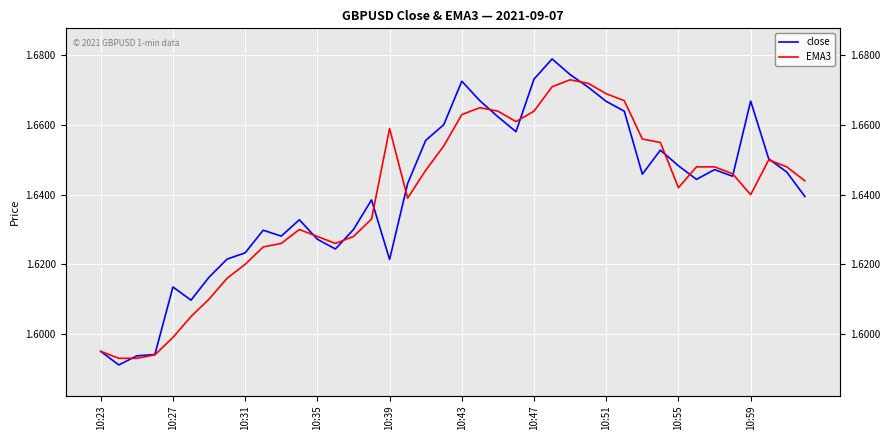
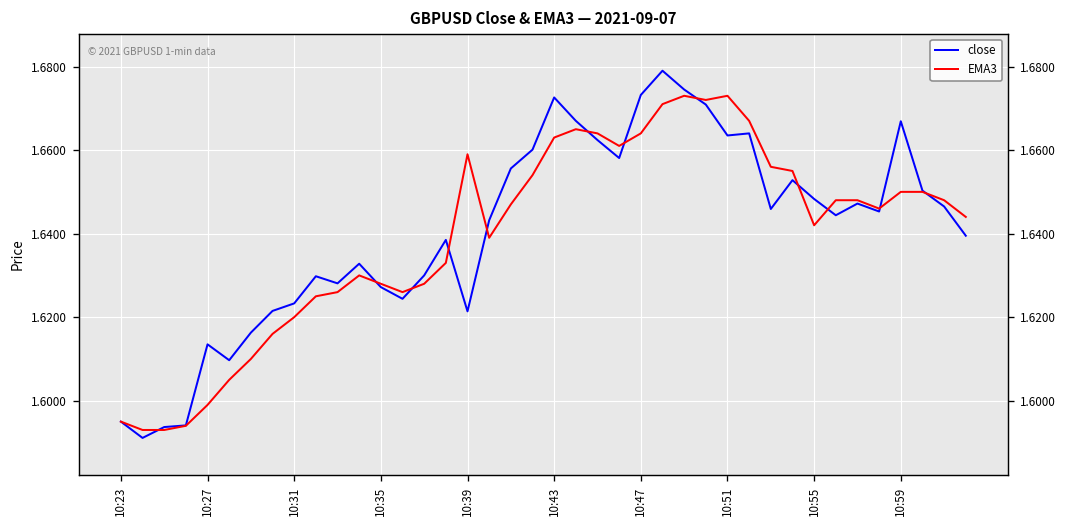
close, 10:51: 1.667 -> 1.664
EMA3, 10:51: 1.669 -> 1.673
EMA3, 10:59: 1.64 -> 1.65
